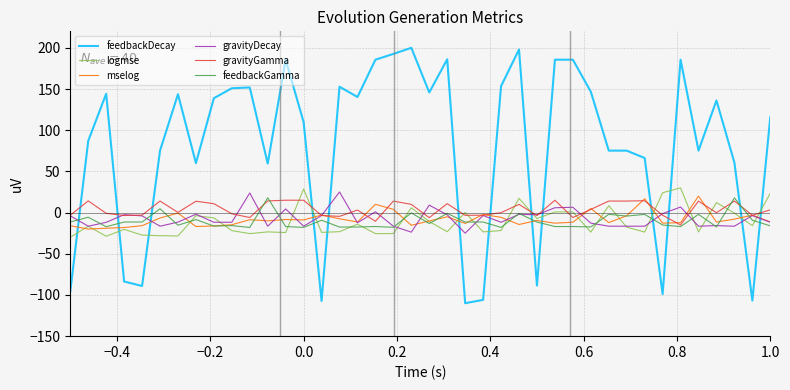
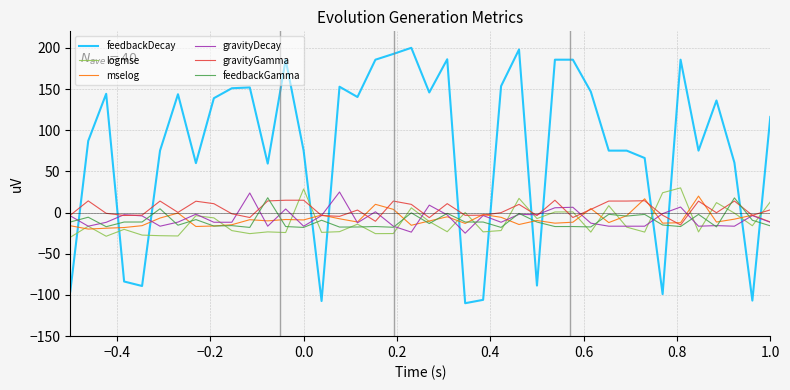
feedbackDecay, 0.0: 110 -> 80
logmse, 1.0: 20 -> 10
